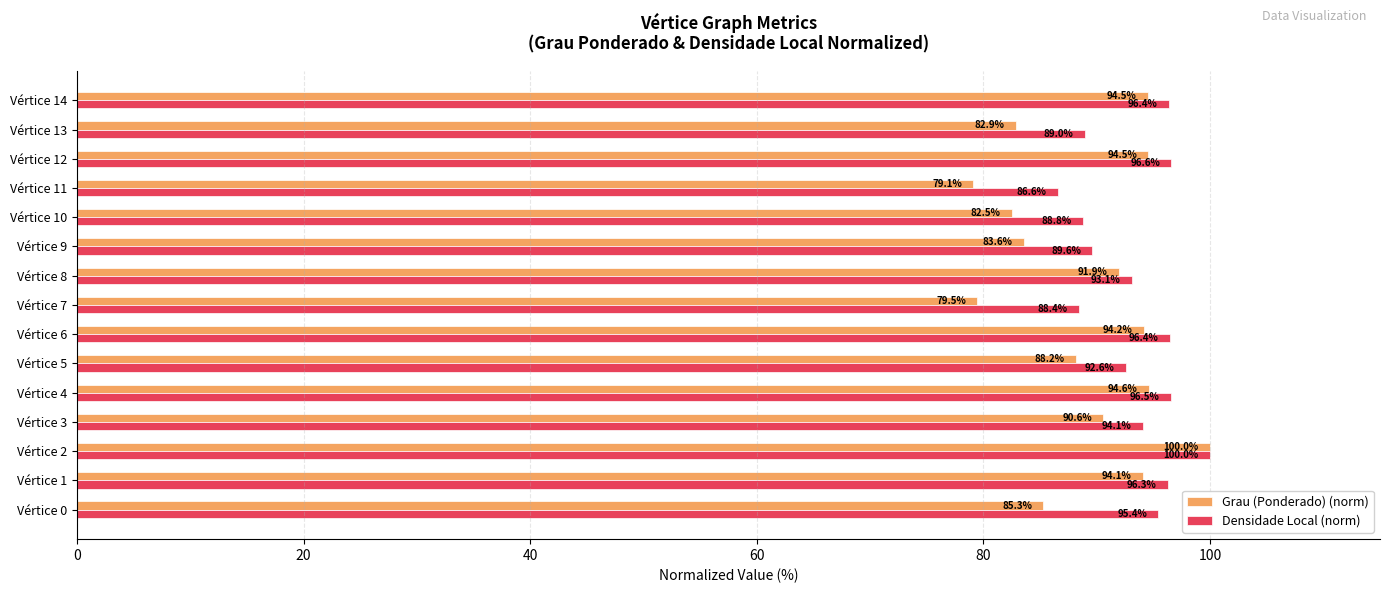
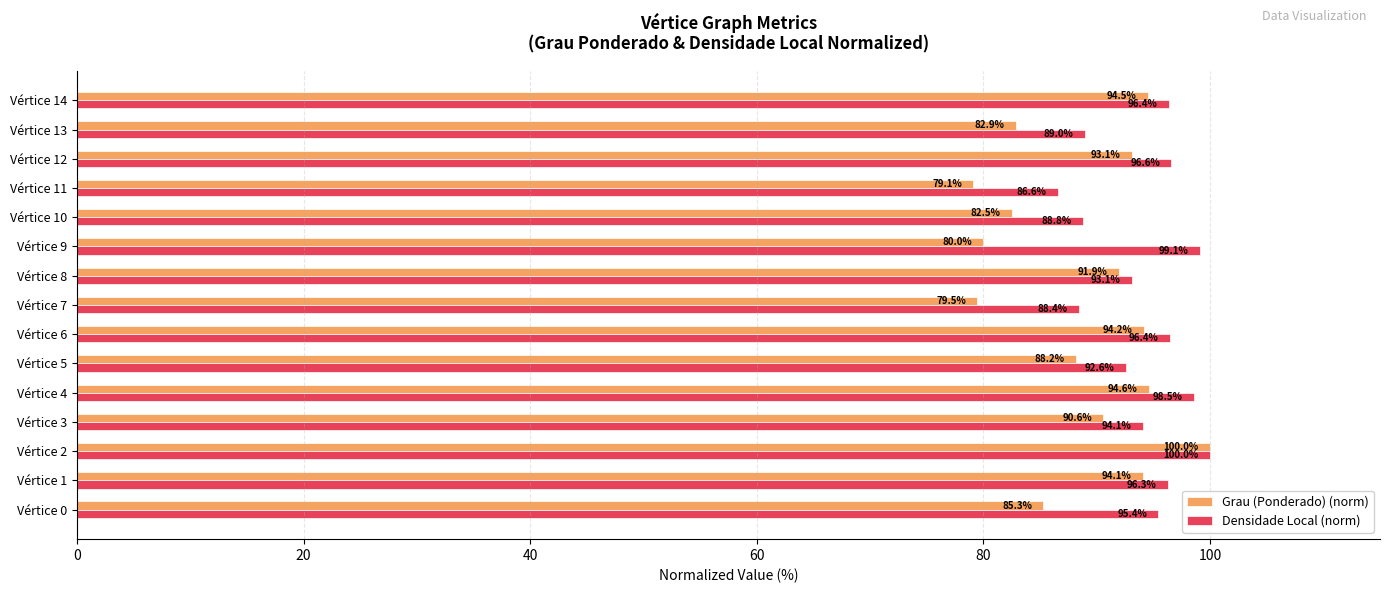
Grau (Ponderado) (norm), Vértice 12: 94.5% -> 93.1%
Grau (Ponderado) (norm), Vértice 9: 83.6% -> 80.0%
Densidade Local (norm), Vértice 9: 89.6% -> 99.1%
Densidade Local (norm), Vértice 4: 96.5% -> 98.5%
